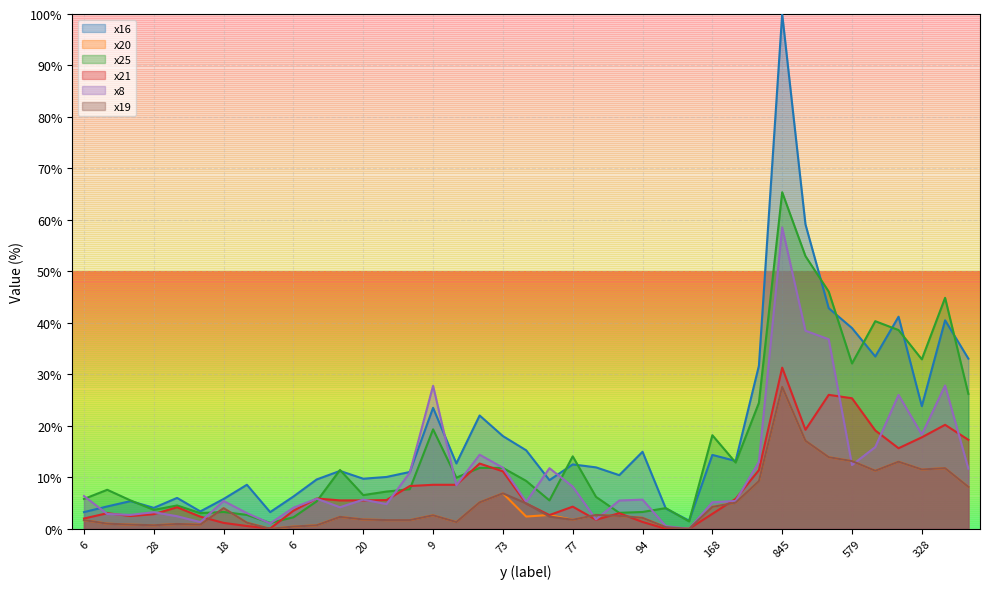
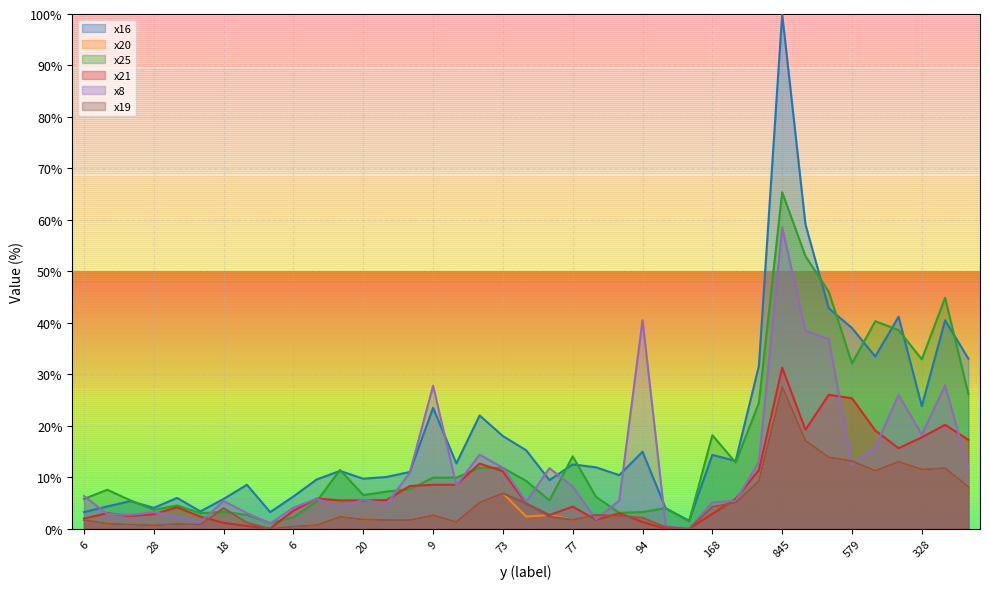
x25, 9: 19% -> 10%
x8, 94: 6% -> 41%
